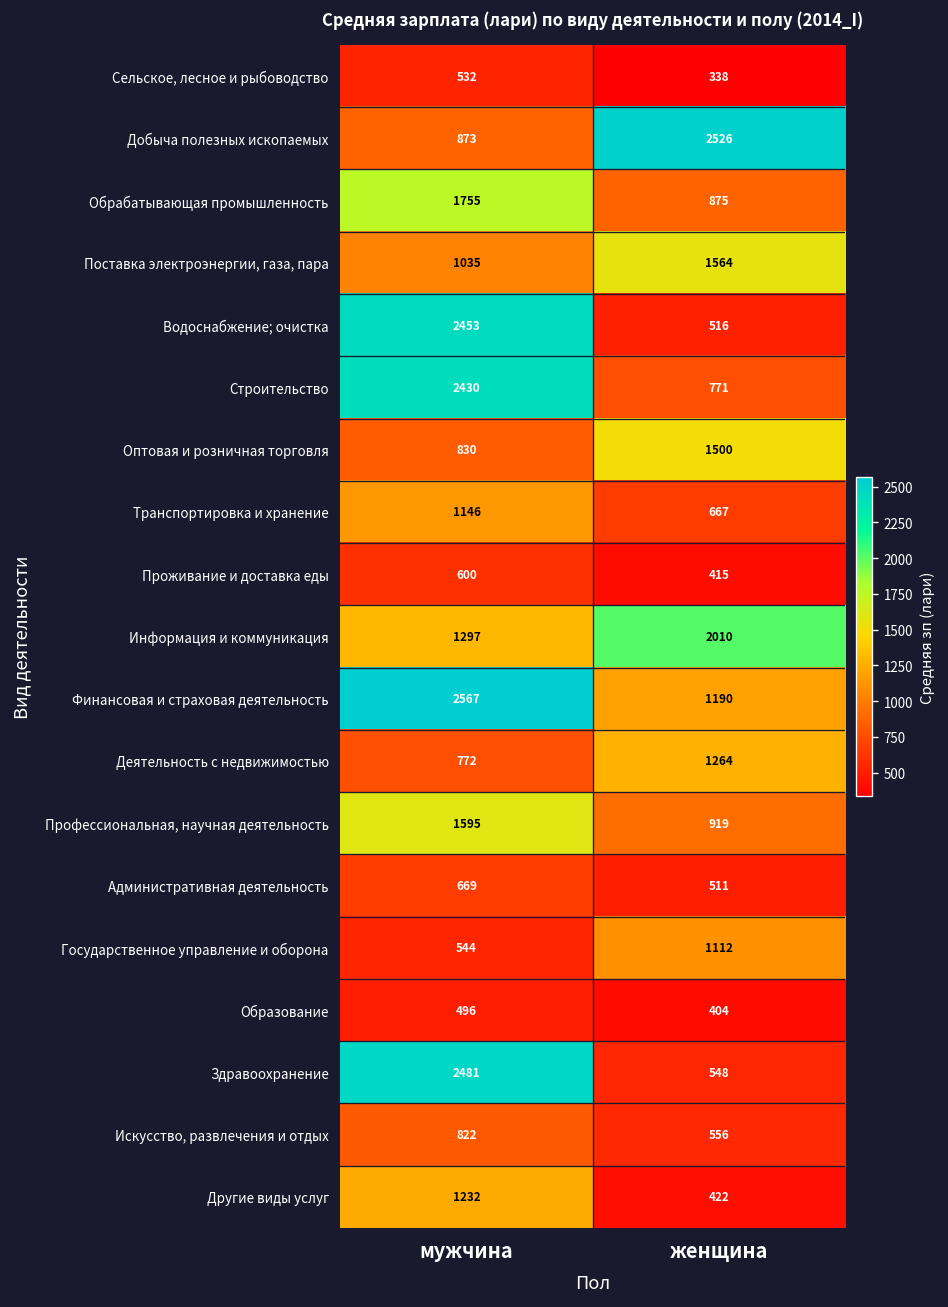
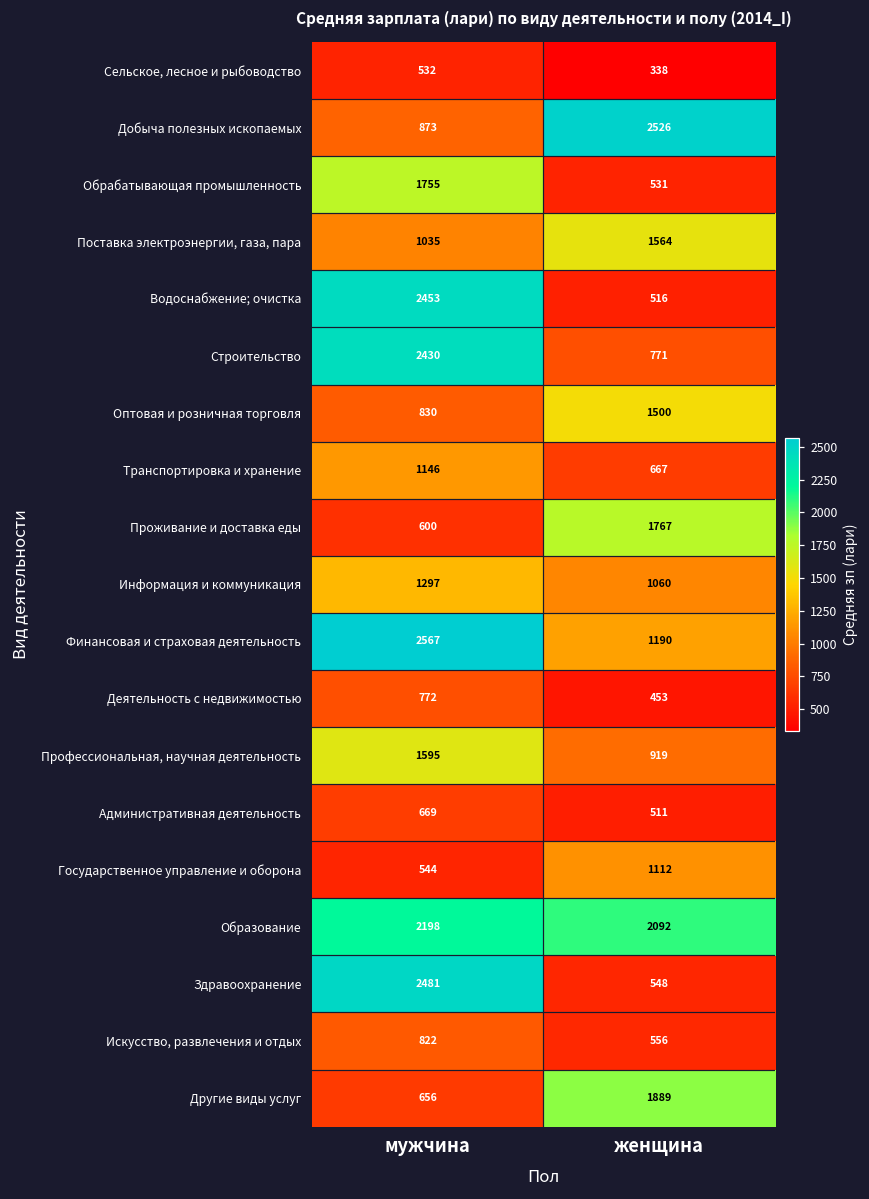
Обрабатывающая промышленность, женщина: 875 -> 531
Проживание и доставка еды, женщина: 415 -> 1767
Информация и коммуникация, женщина: 2010 -> 1060
Деятельность с недвижимостью, женщина: 1264 -> 453
Образование, мужчина: 496 -> 2198
Образование, женщина: 404 -> 2092
Другие виды услуг, мужчина: 1232 -> 656
Другие виды услуг, женщина: 422 -> 1889
